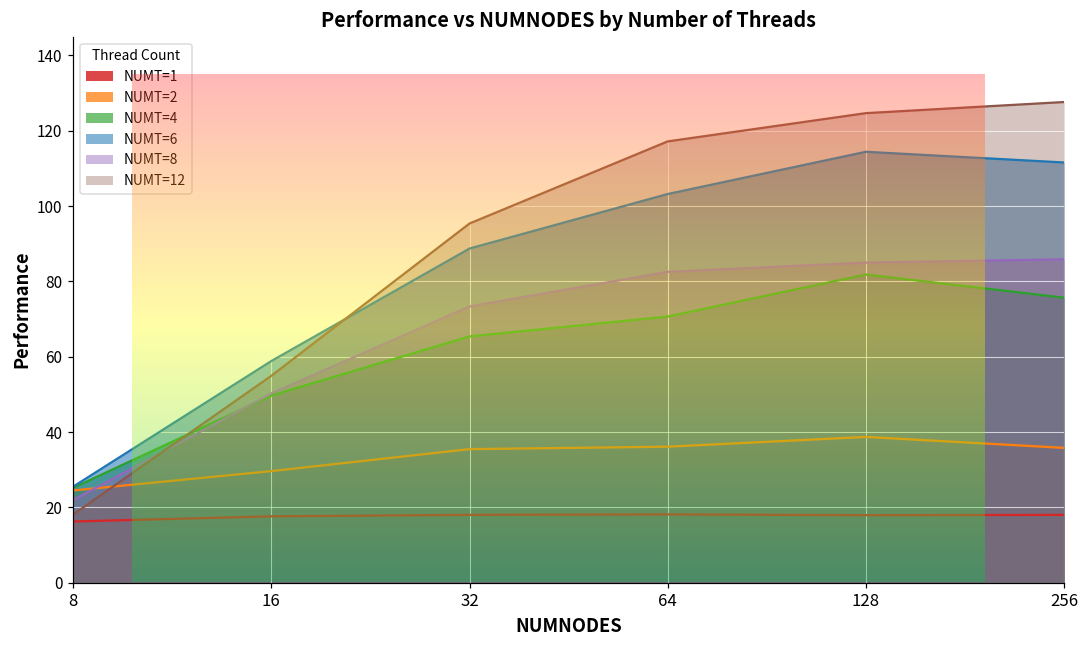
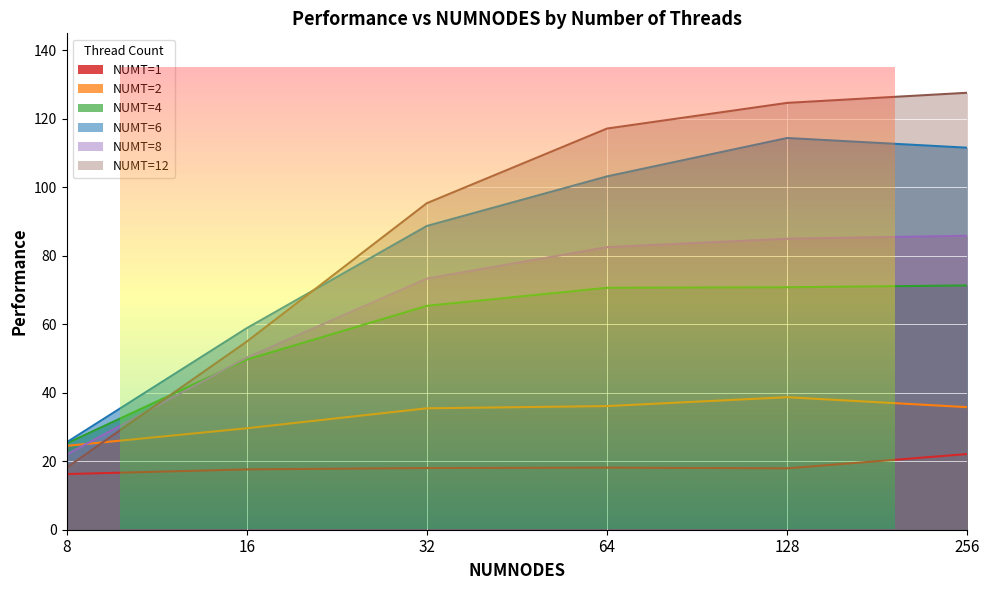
NUMT=4, 128: 82 -> 71
NUMT=1, 256: 18 -> 22
NUMT=4, 256: 76 -> 71
